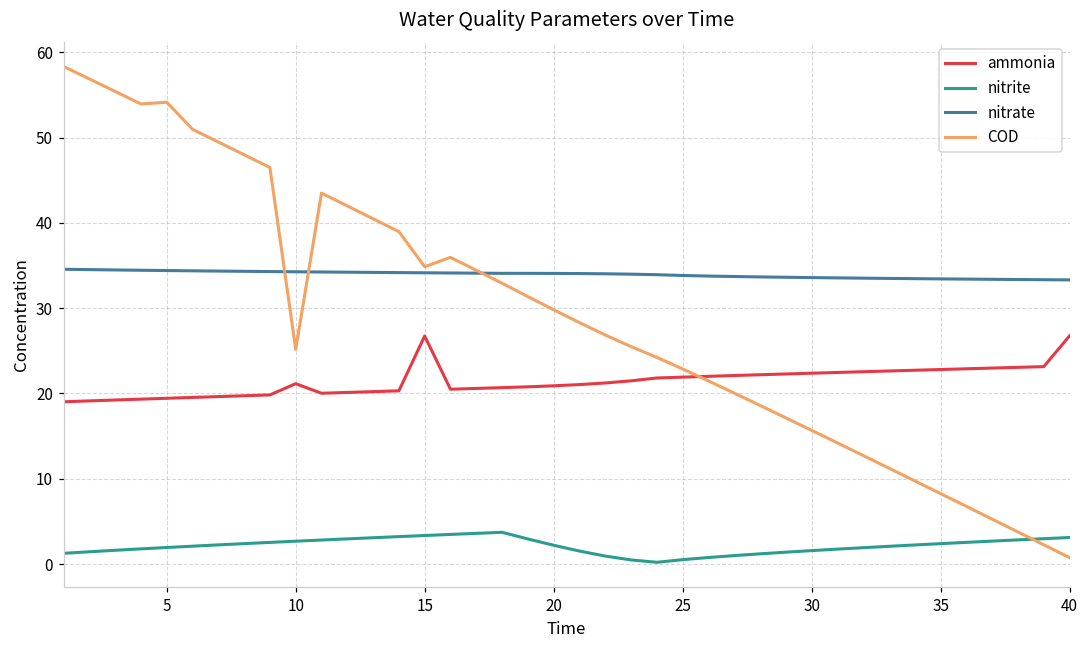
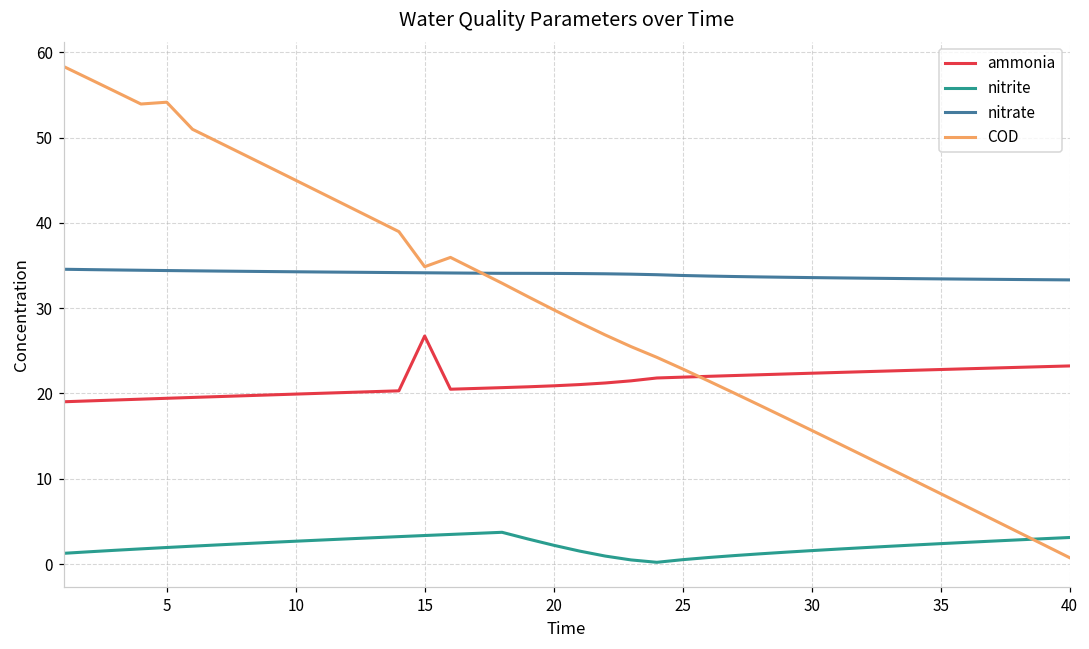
ammonia, 10: 21 -> 20
COD, 10: 25 -> 45
ammonia, 40: 27 -> 23
